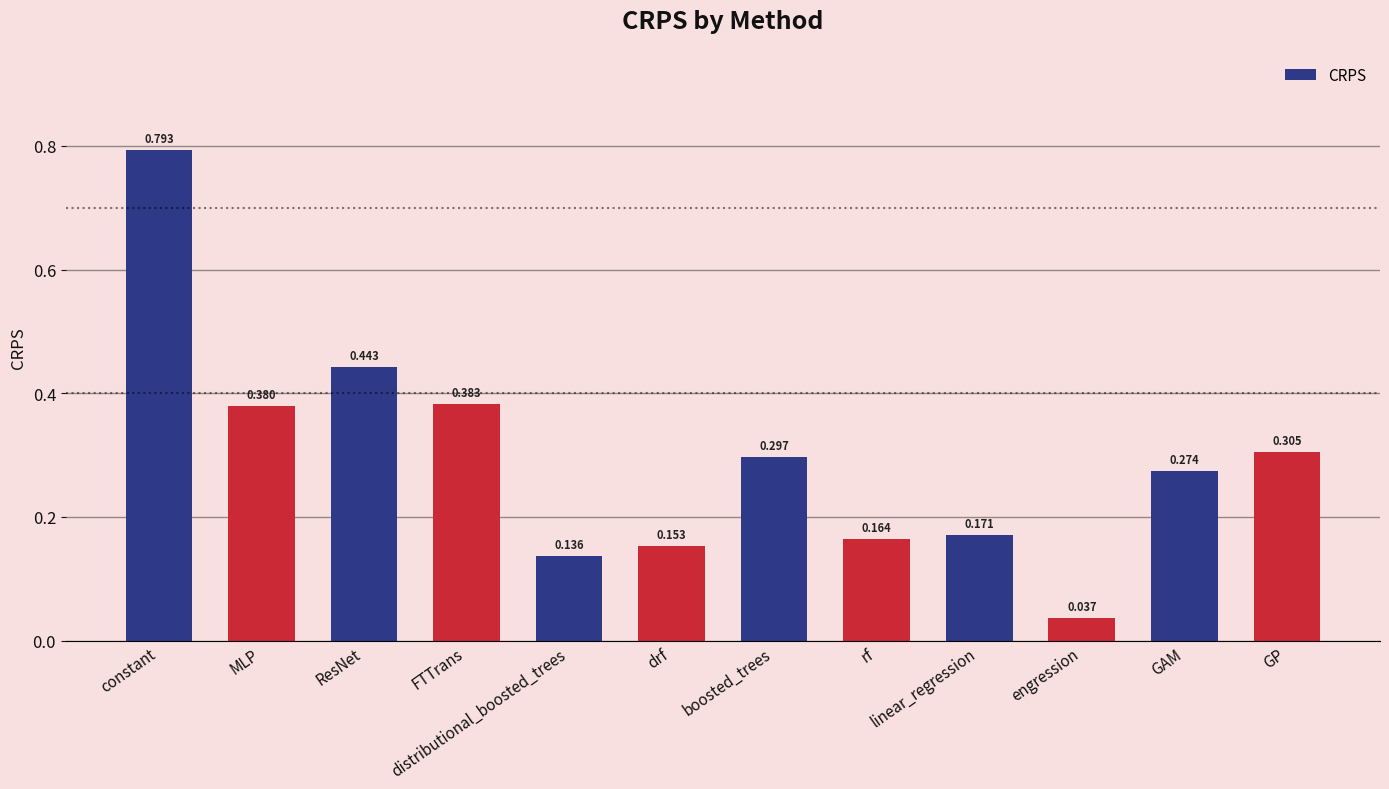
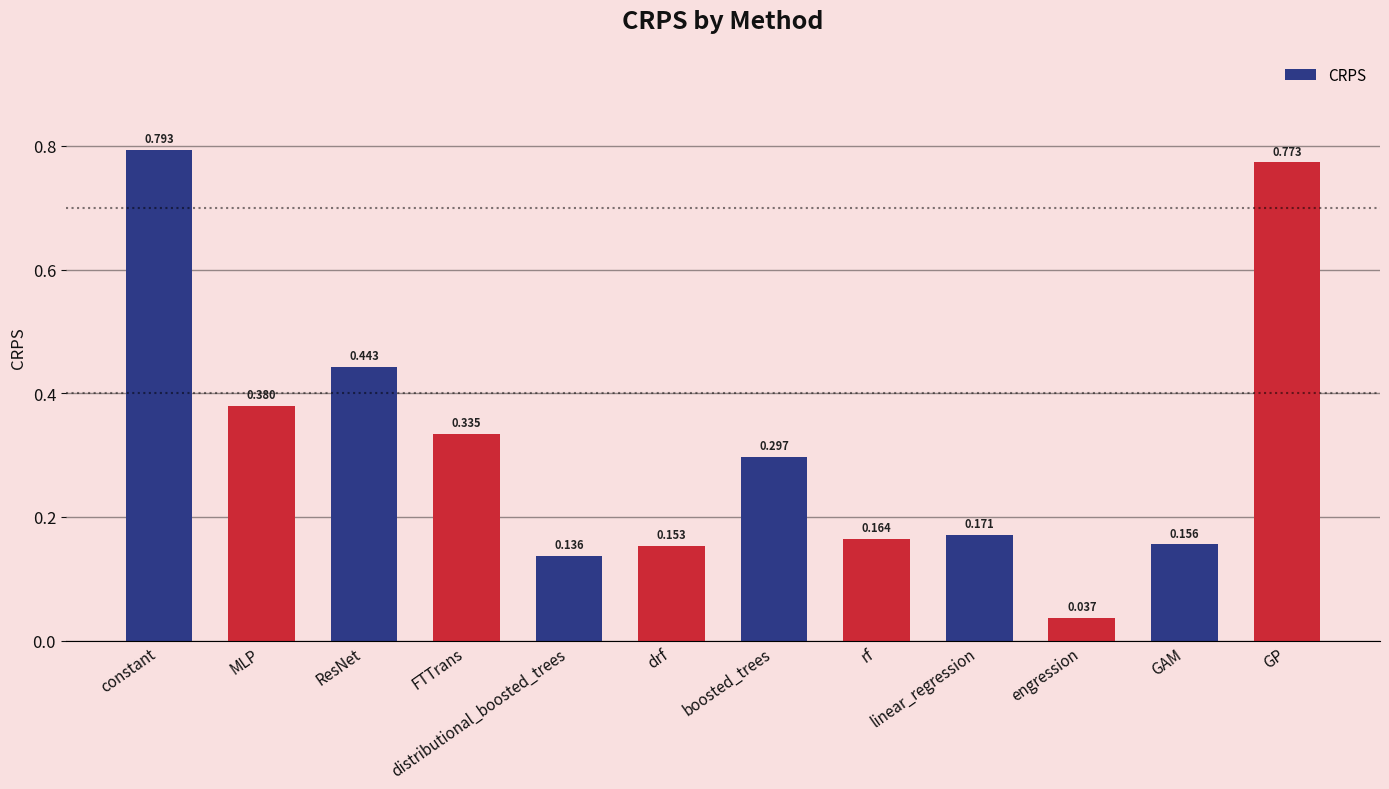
FTTrans: 0.383 -> 0.335
GAM: 0.274 -> 0.156
GP: 0.305 -> 0.773
